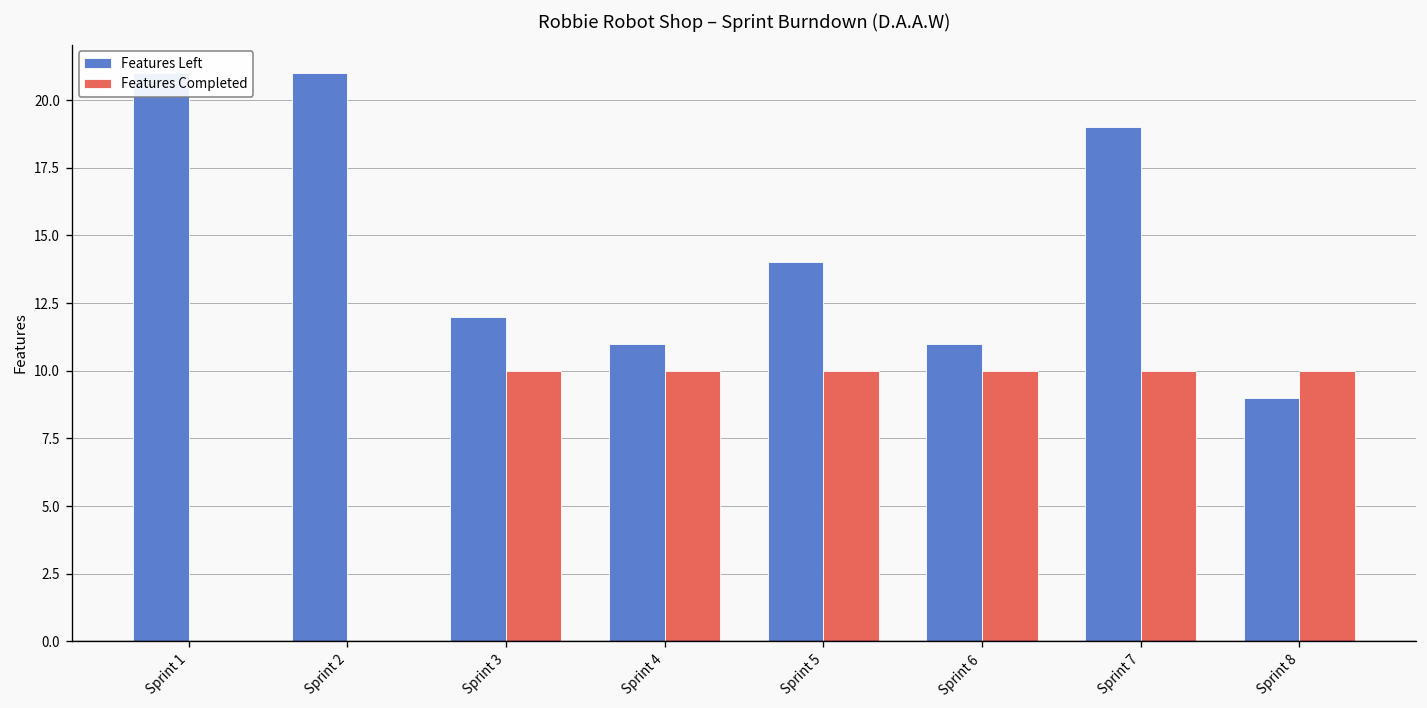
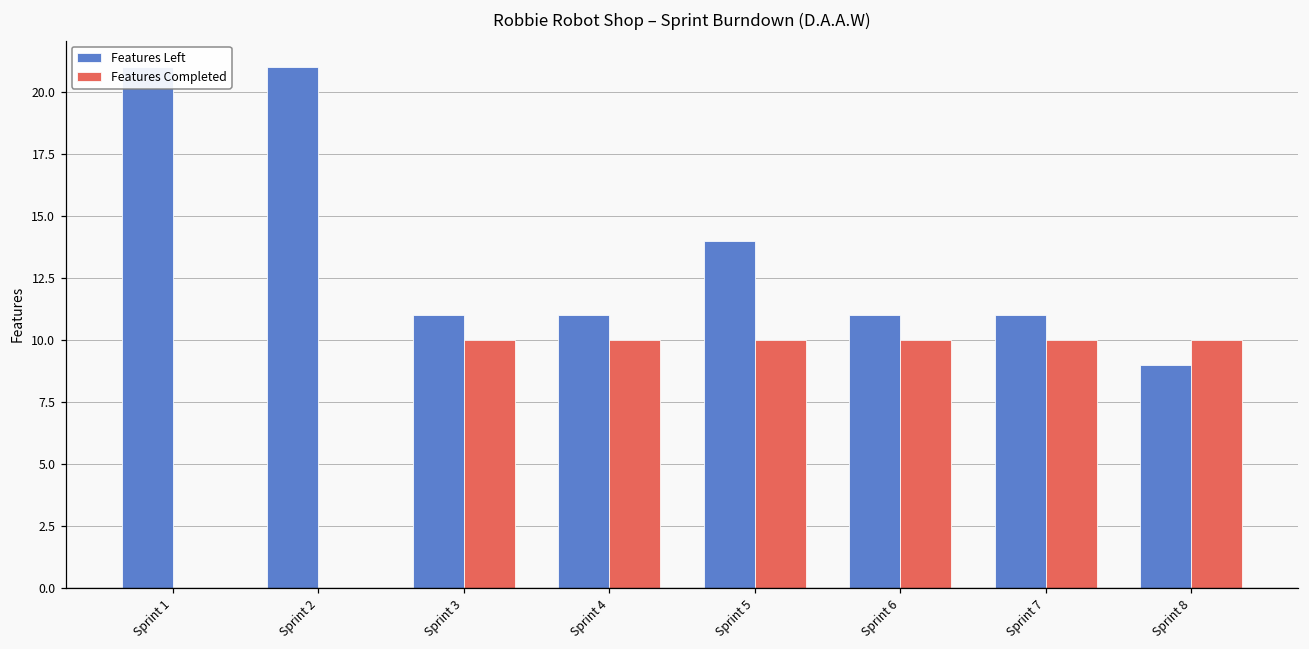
Features Left, Sprint 3: 12 -> 11
Features Left, Sprint 7: 19 -> 11
